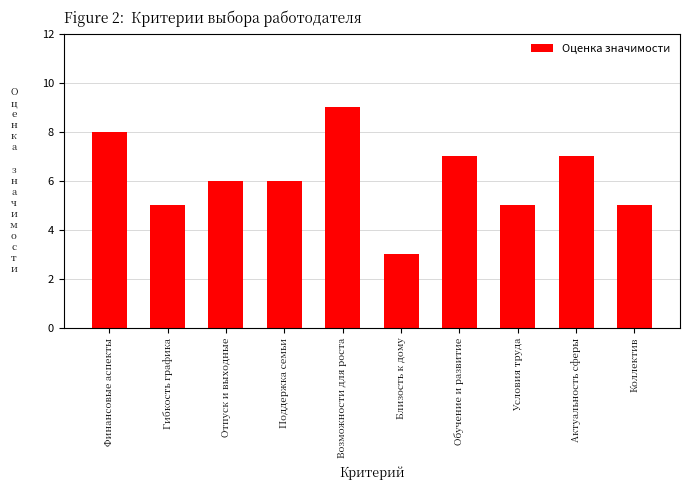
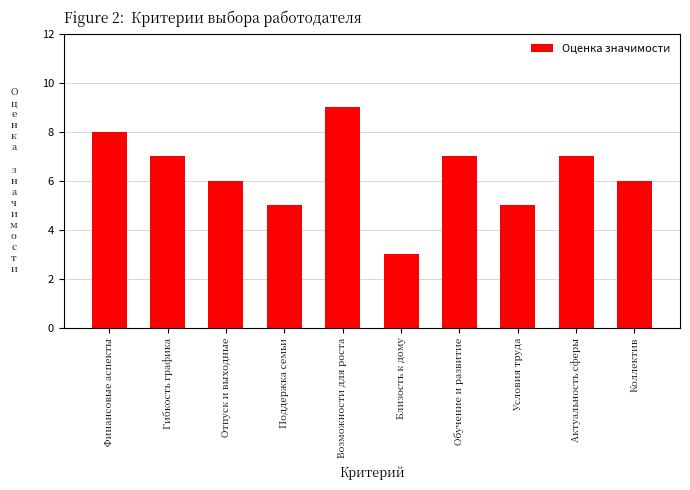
Гибкость графика: 5 -> 7
Поддержка семьи: 6 -> 5
Коллектив: 5 -> 6
